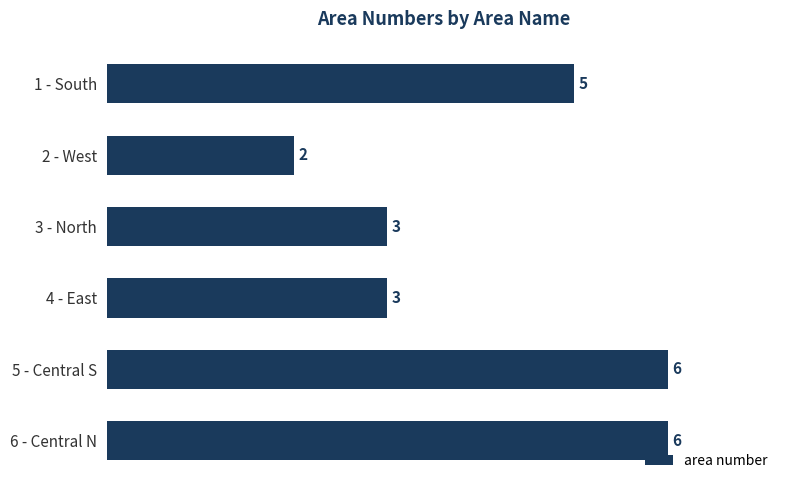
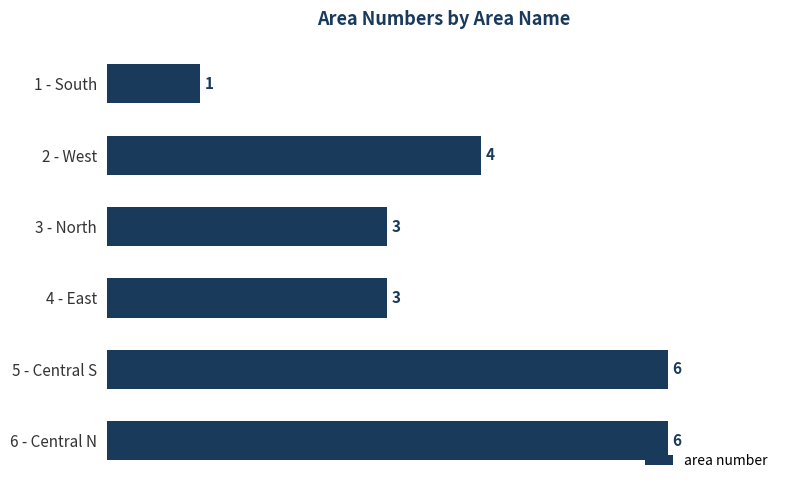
1 - South: 5 -> 1
2 - West: 2 -> 4
